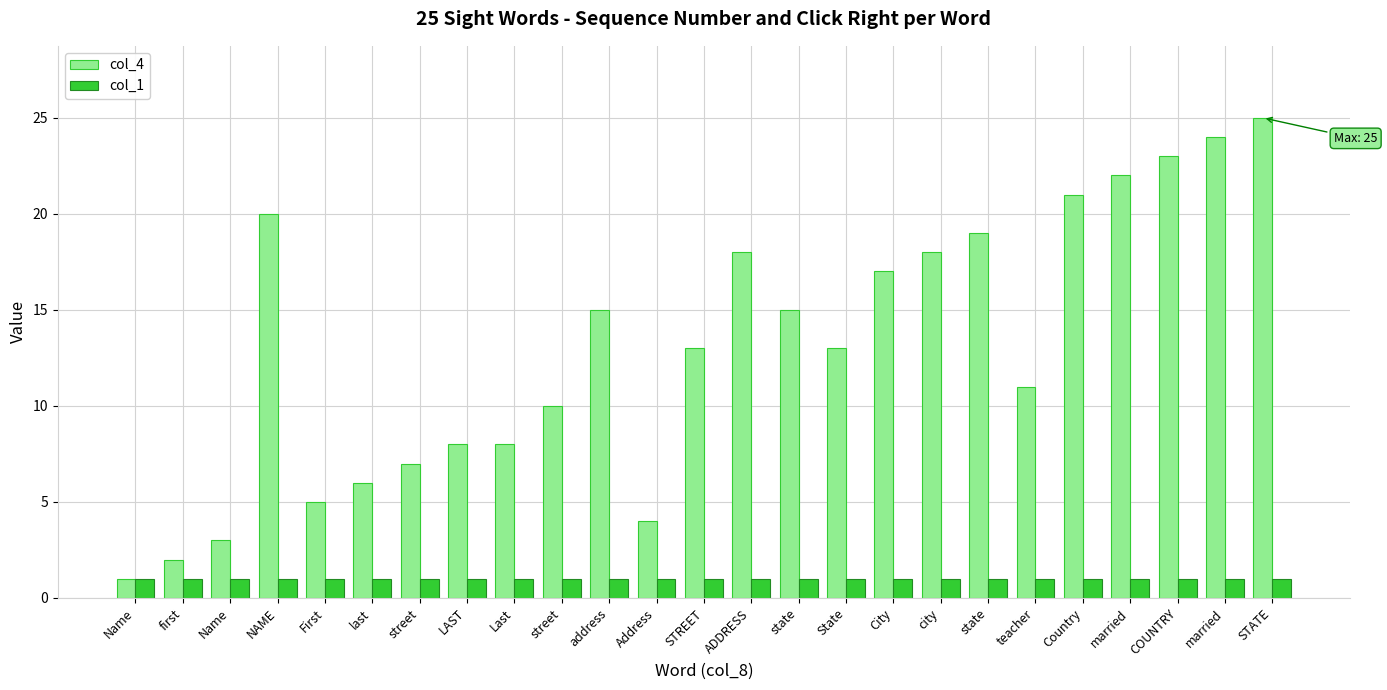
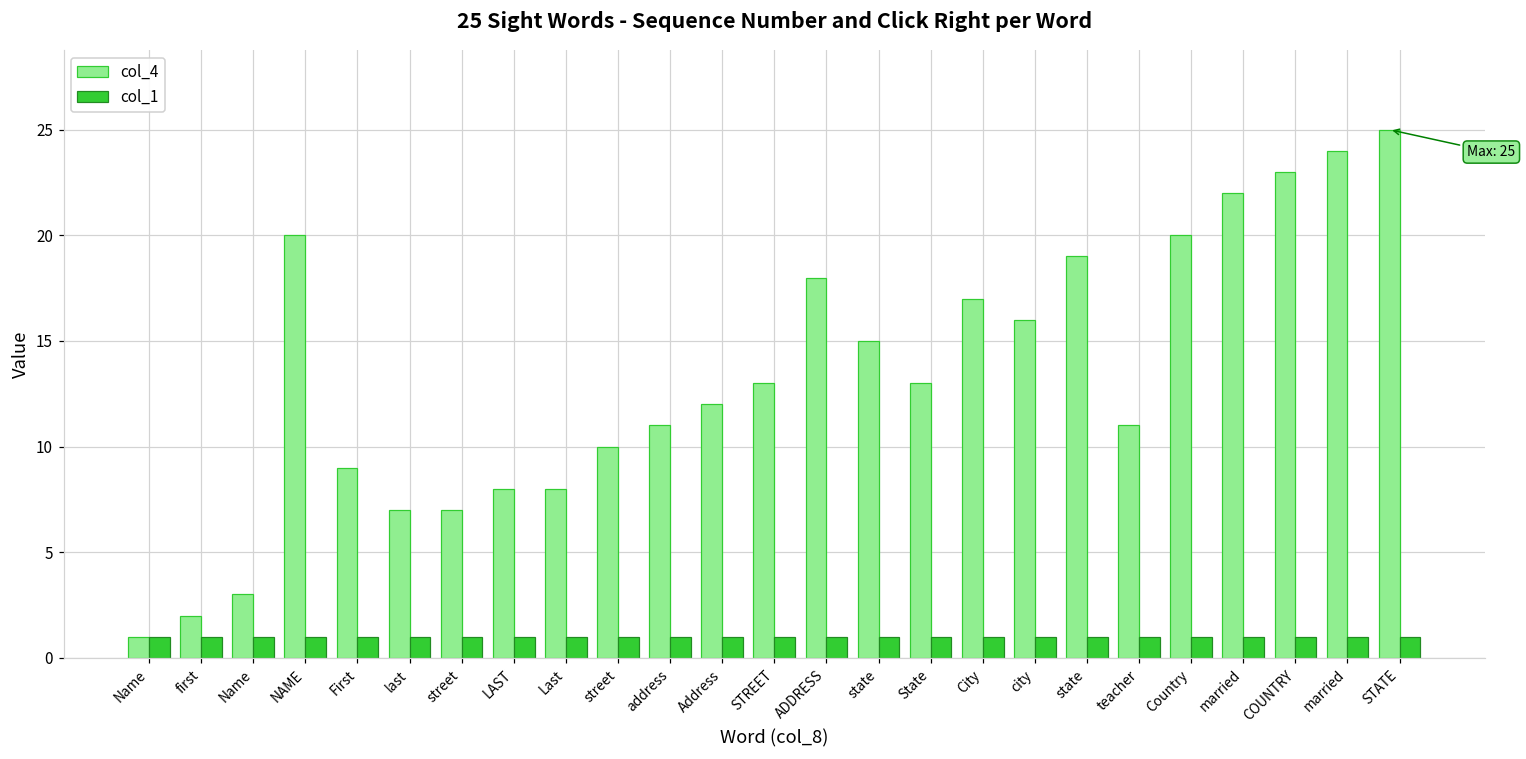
col_4, First: 5 -> 9
col_4, last: 6 -> 7
col_4, address: 15 -> 11
col_4, Address: 4 -> 12
col_4, city: 18 -> 16
col_4, Country: 21 -> 20
